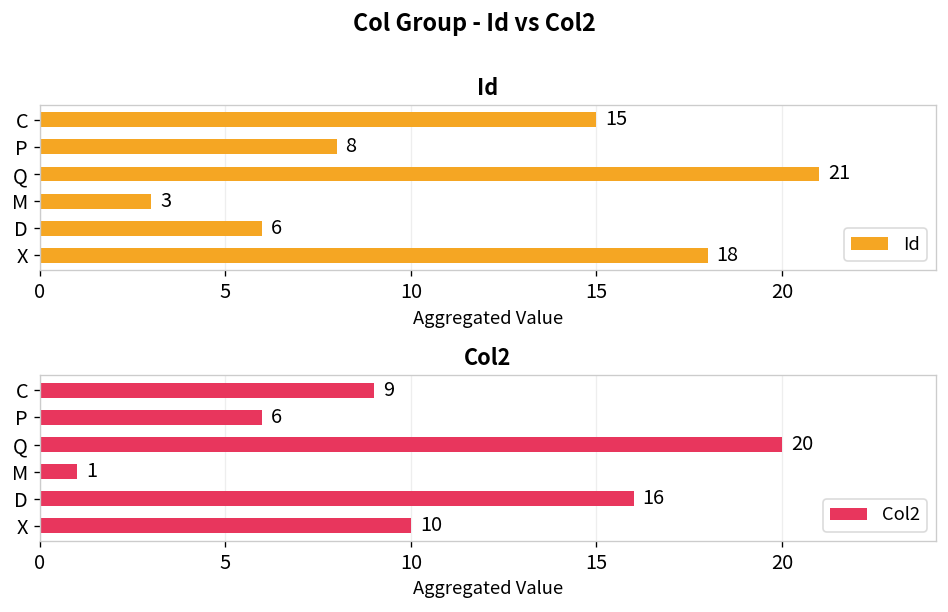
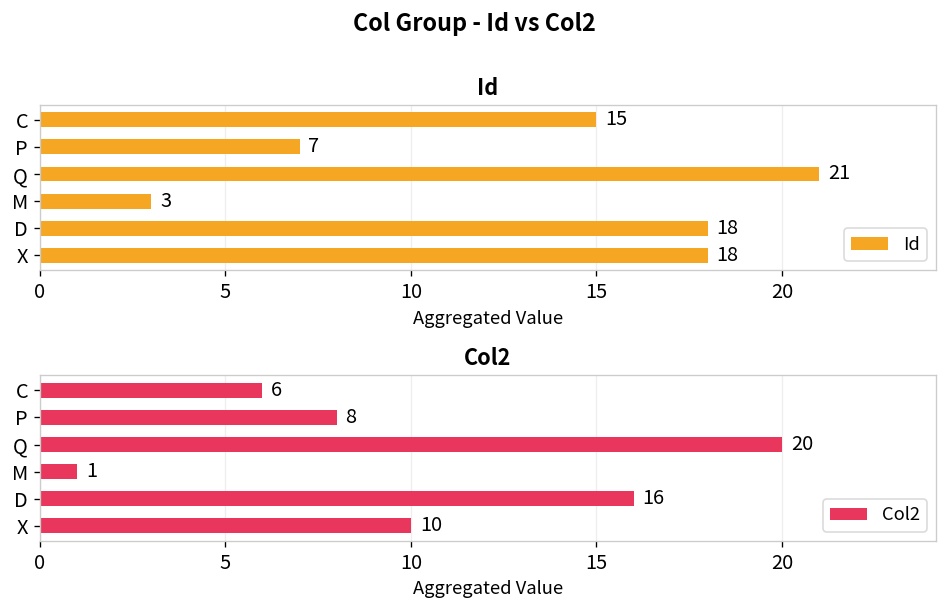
Id, P: 8 -> 7
Id, D: 6 -> 18
Col2, C: 9 -> 6
Col2, P: 6 -> 8
